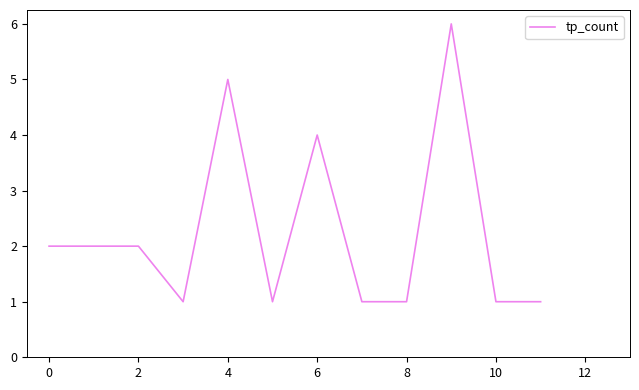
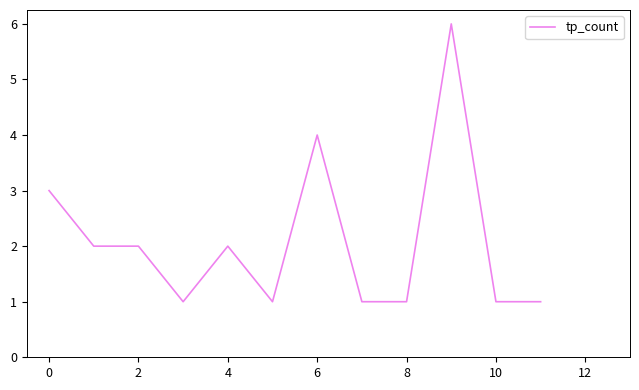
0: 2 -> 3
4: 5 -> 2
